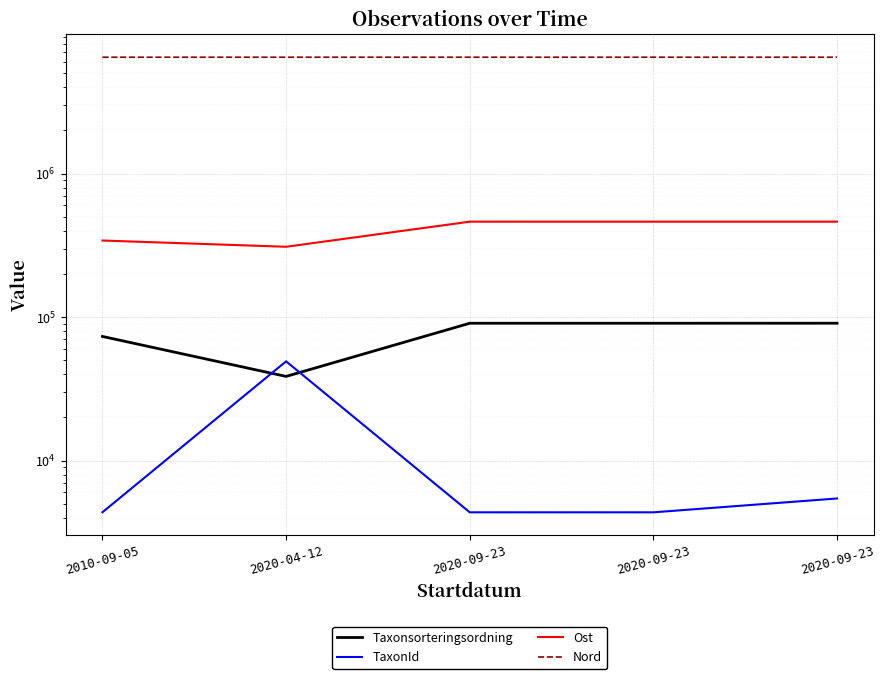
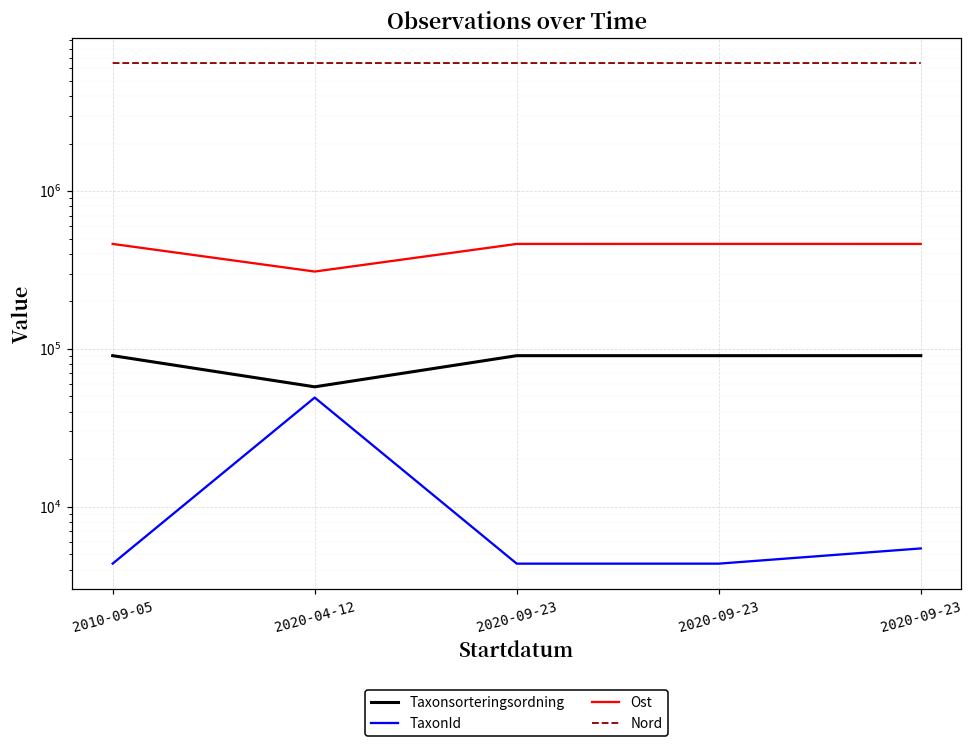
Taxonsorteringsordning, 2010-09-05: 70000 -> 90000
Ost, 2010-09-05: 340000 -> 460000
Taxonsorteringsordning, 2020-04-12: 39000 -> 58000
